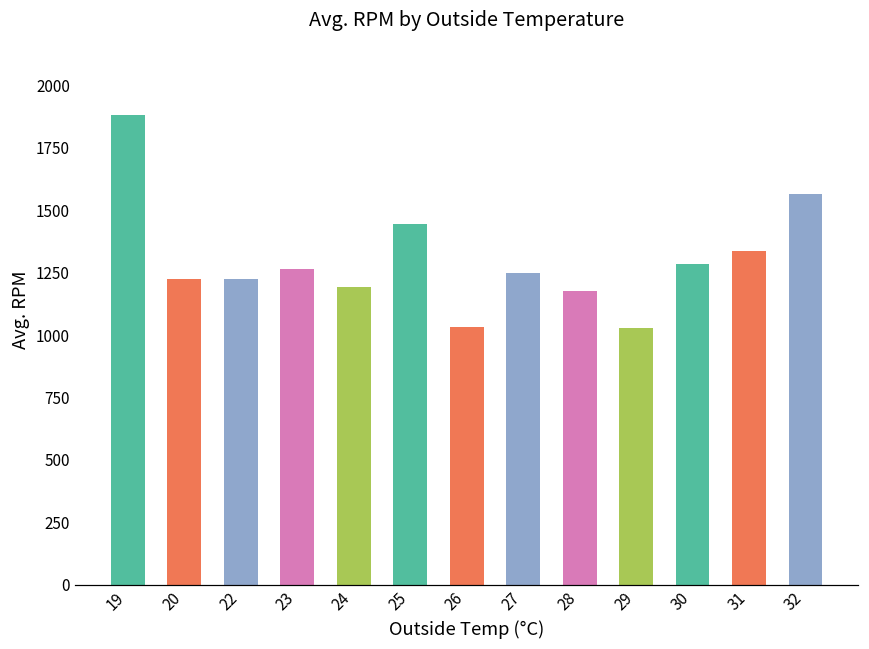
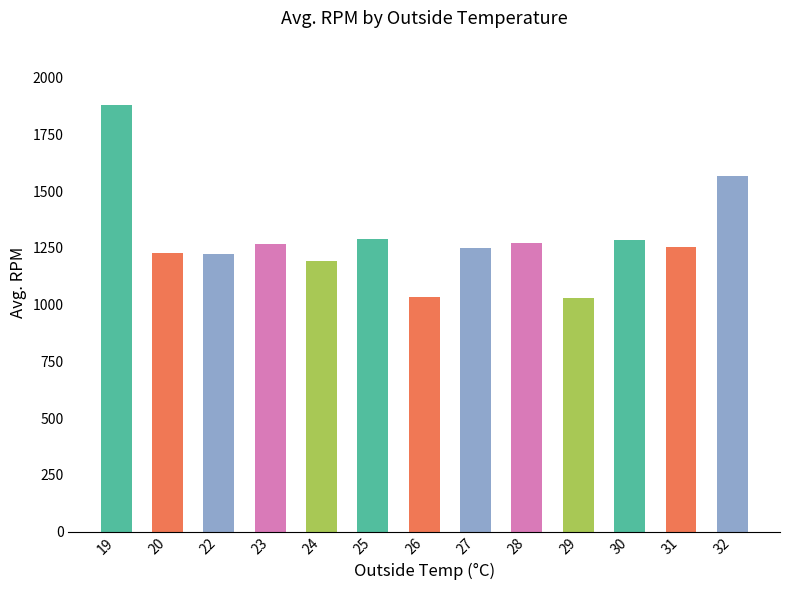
25: 1450 -> 1290
28: 1170 -> 1270
31: 1340 -> 1250
